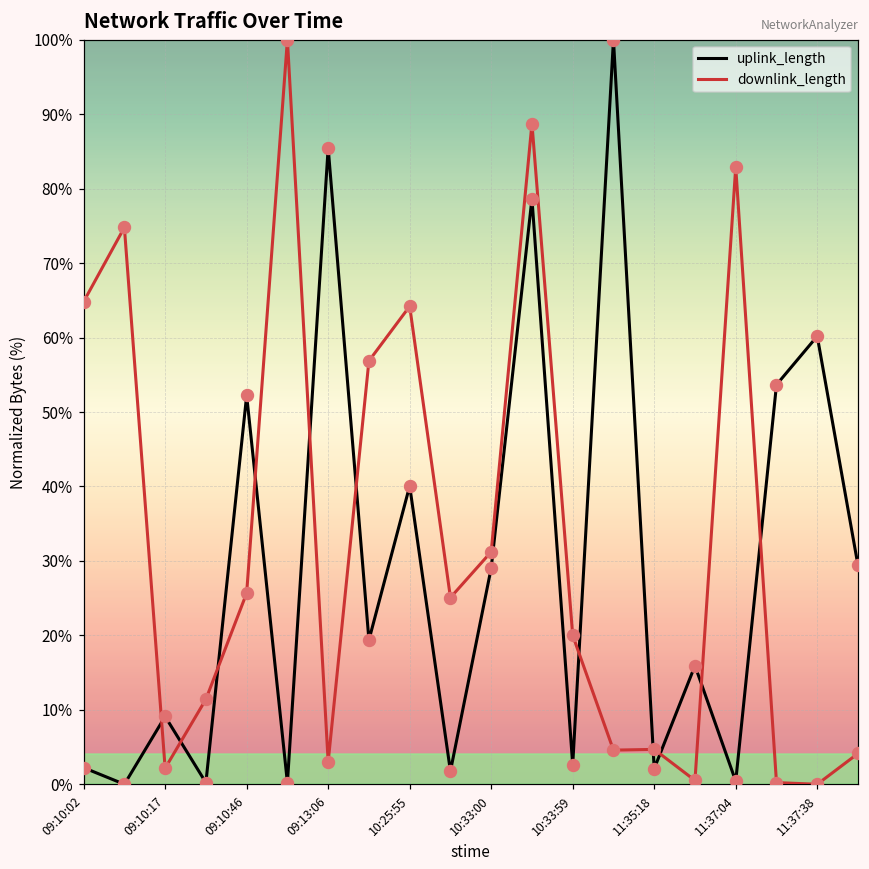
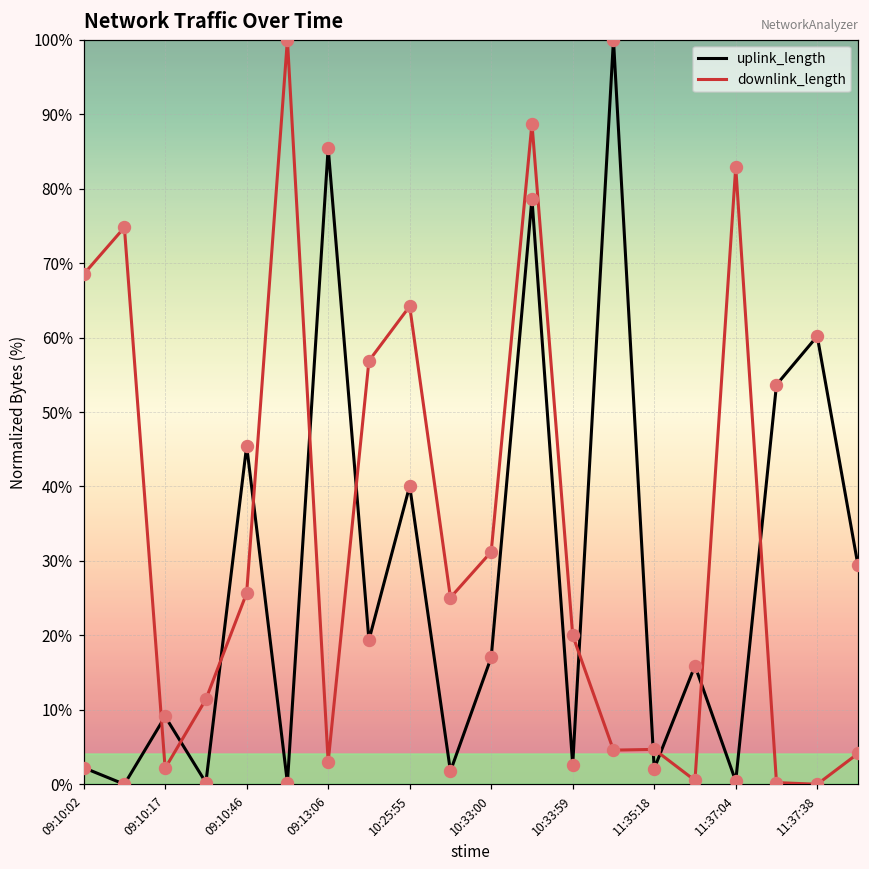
downlink_length, 09:10:02: 65% -> 68%
uplink_length, 09:10:46: 52% -> 45%
uplink_length, 10:33:00: 29% -> 17%
